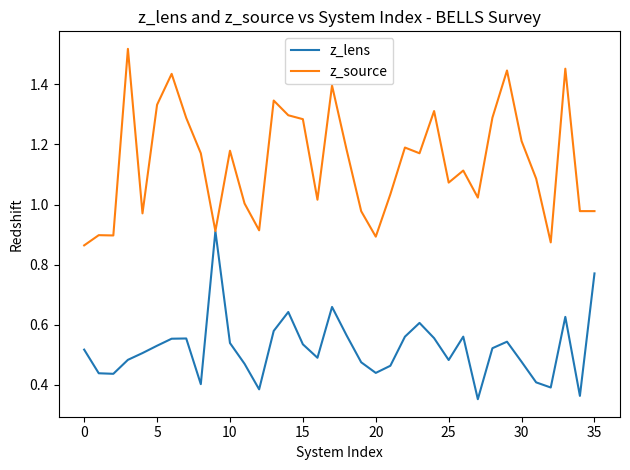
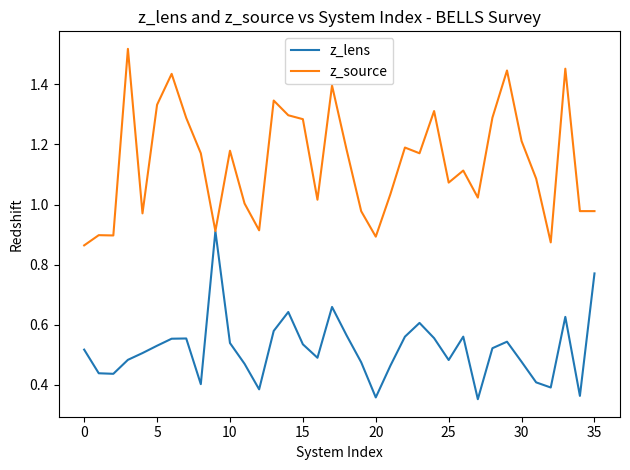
z_lens, 20: 0.44 -> 0.36
